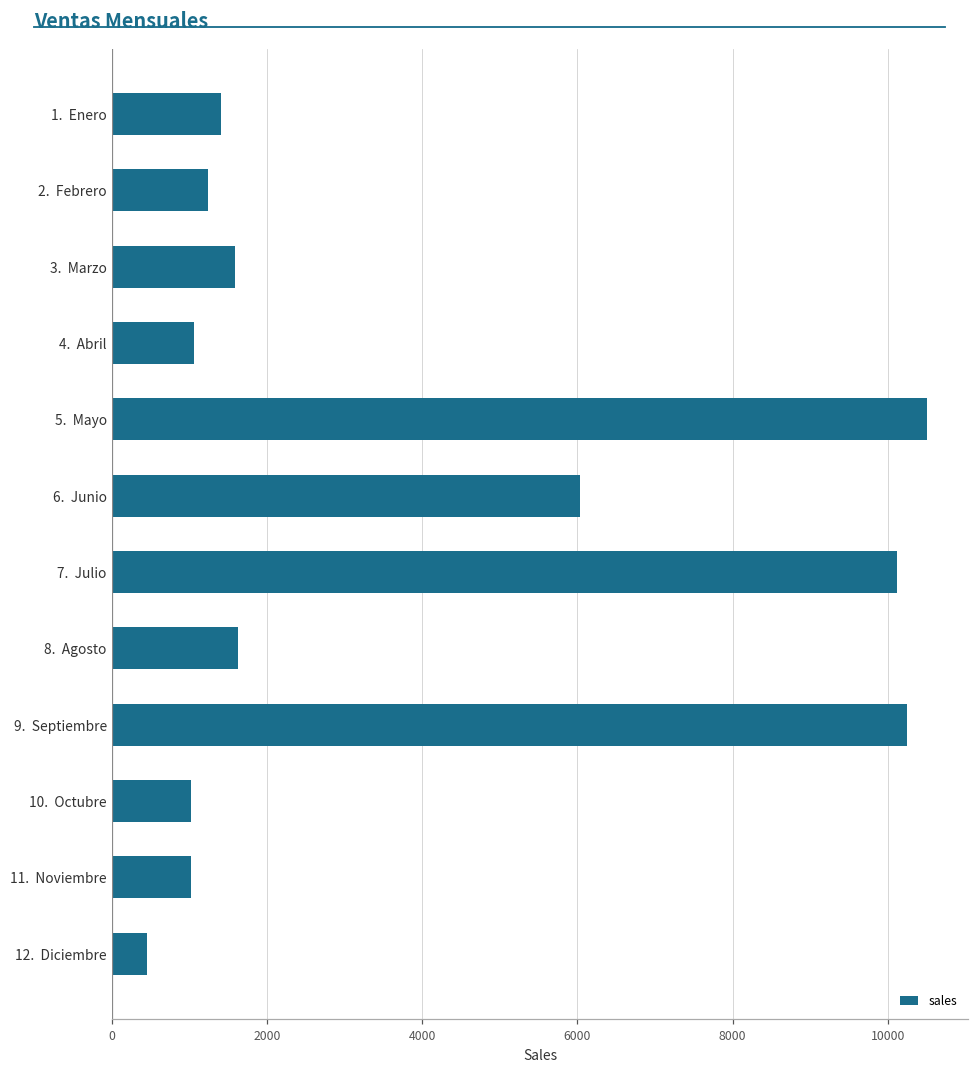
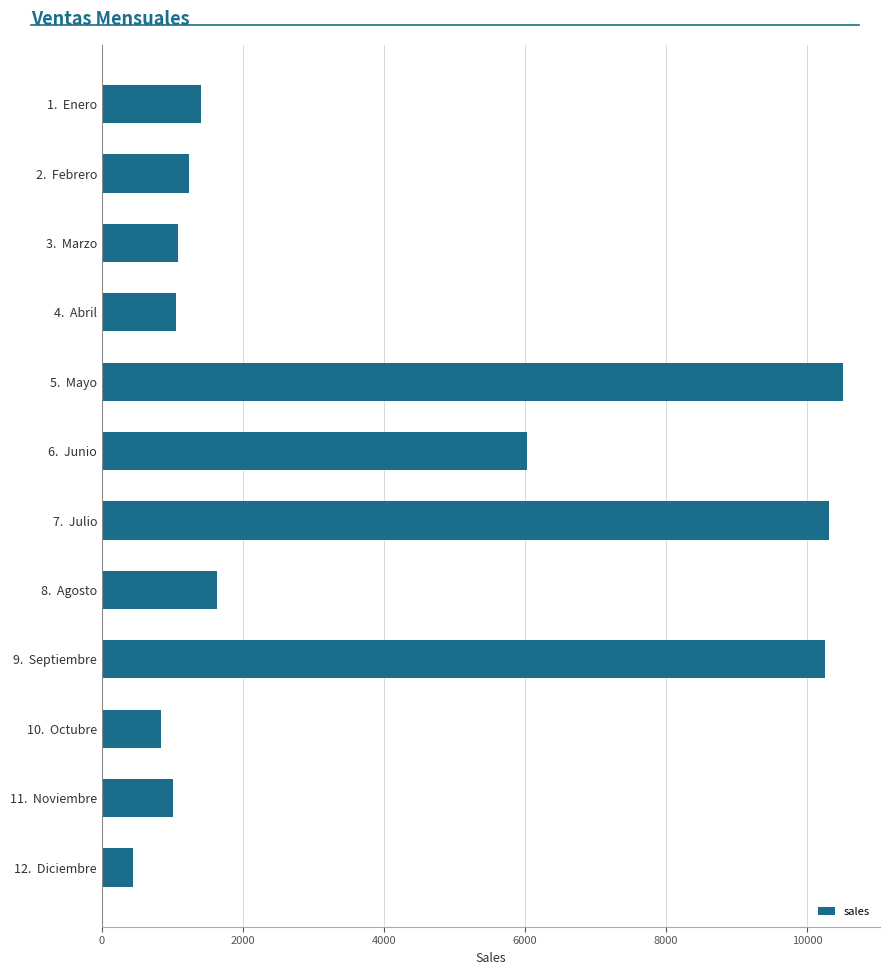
3. Marzo: 1600 -> 1100
7. Julio: 10100 -> 10300
10. Octubre: 1000 -> 800
